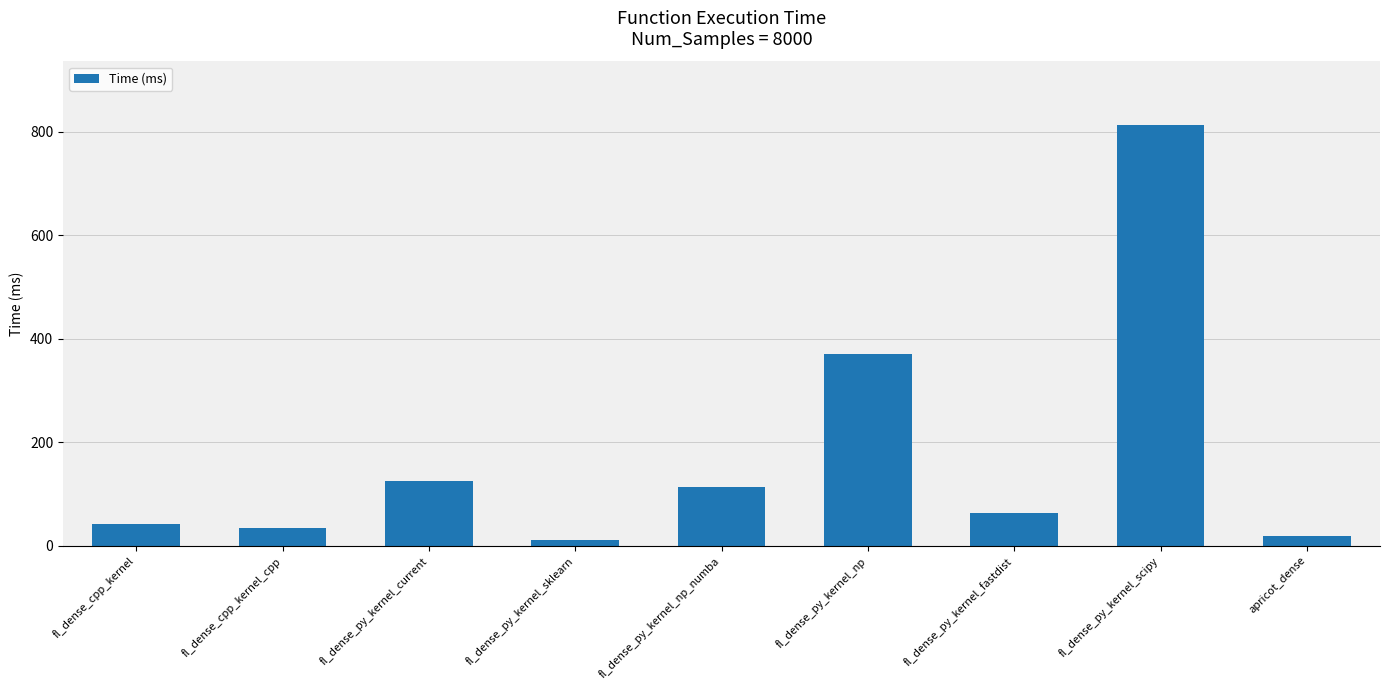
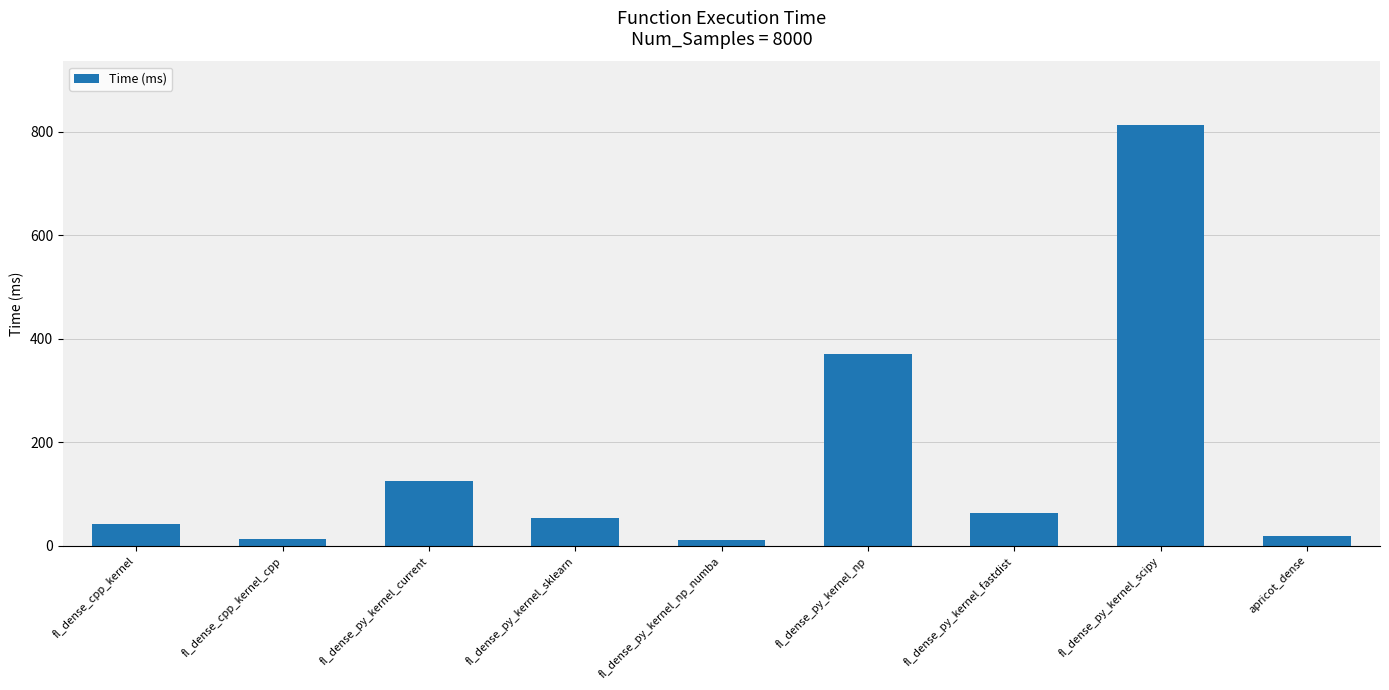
fl_dense_cpp_kernel_cpp: 30 -> 10
fl_dense_py_kernel_sklearn: 10 -> 50
fl_dense_py_kernel_np_numba: 110 -> 10
